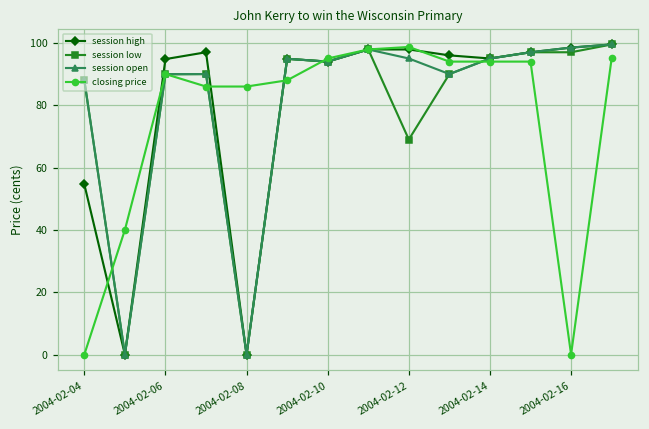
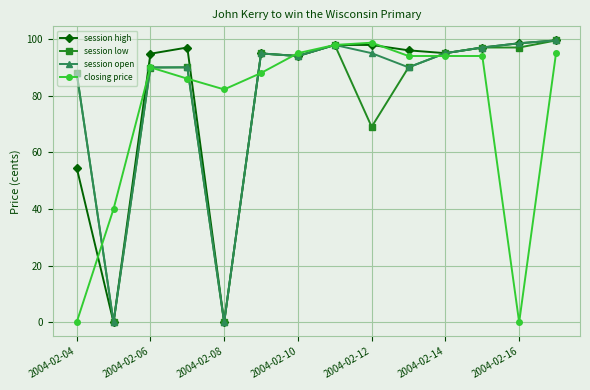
closing price, 2004-02-08: 86 -> 82
